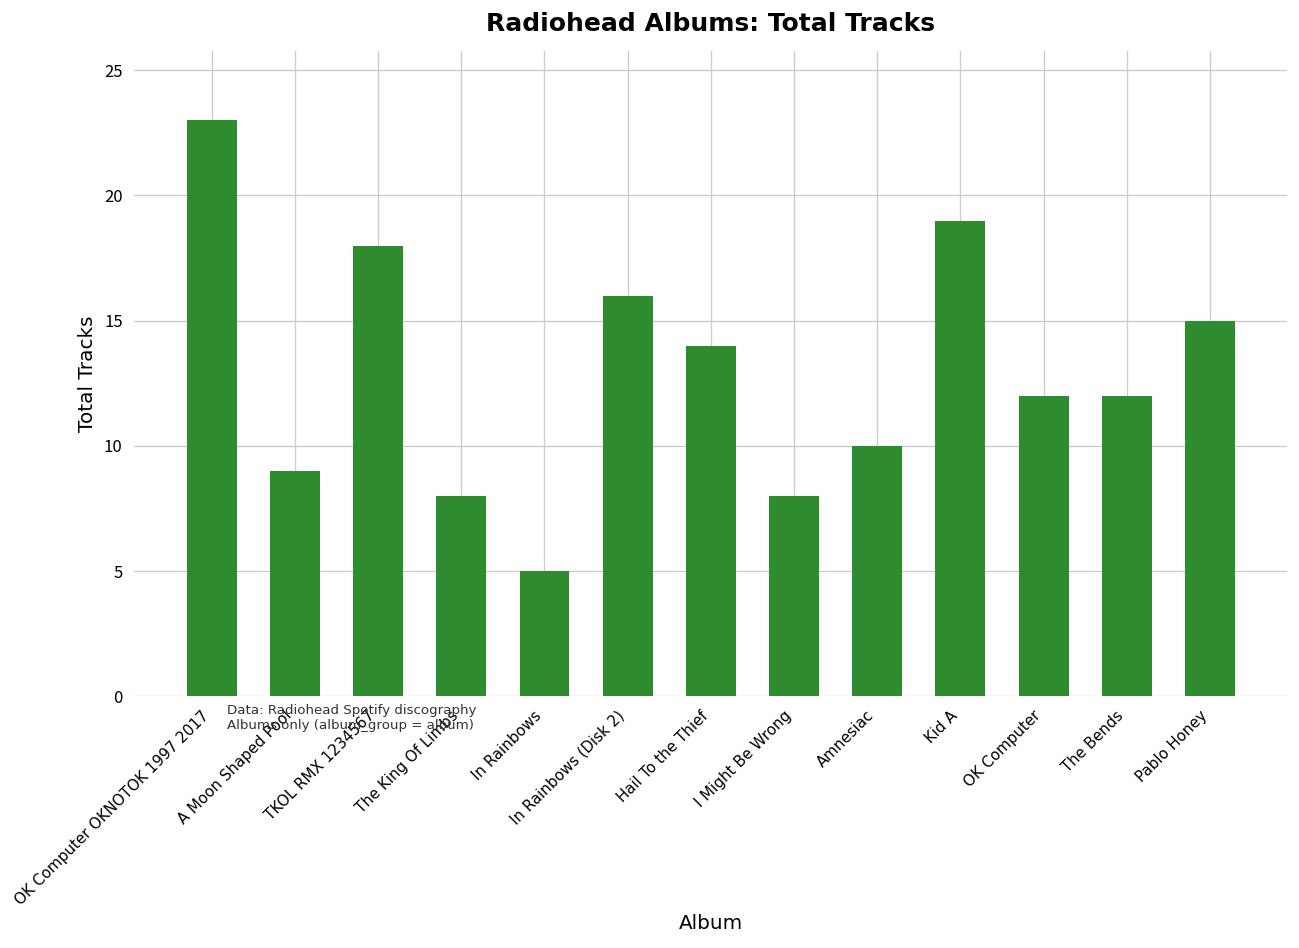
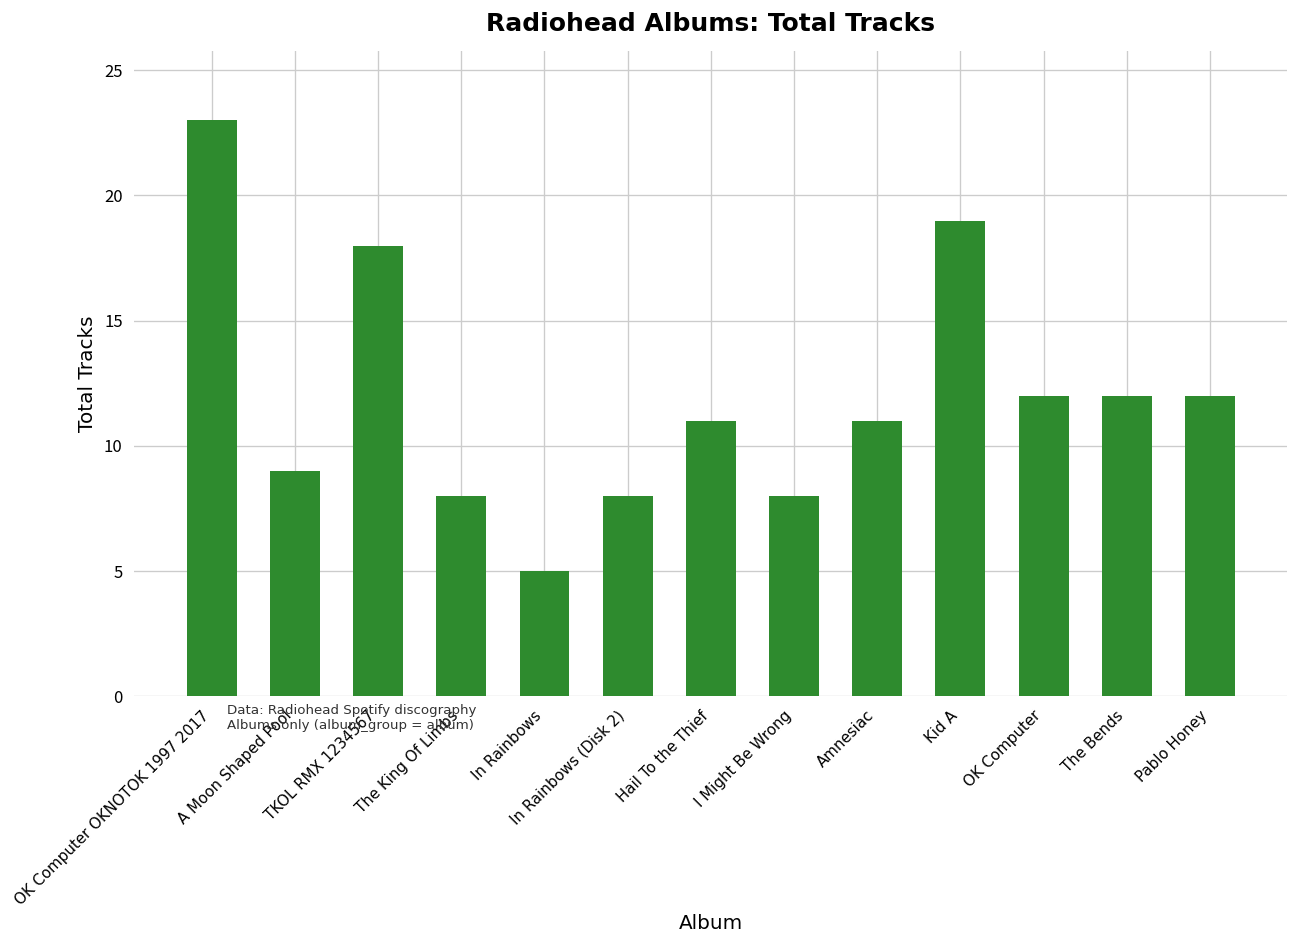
In Rainbows (Disk 2): 16 -> 8
Hail To the Thief: 14 -> 11
Amnesiac: 10 -> 11
Pablo Honey: 15 -> 12
